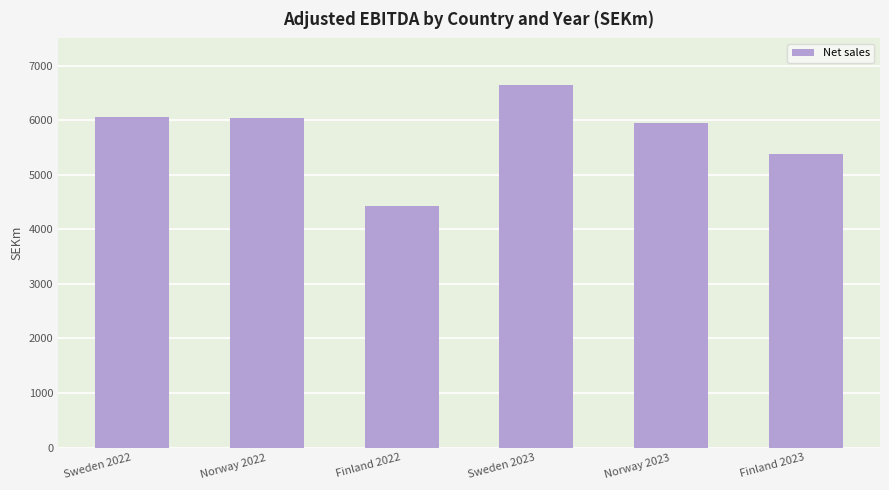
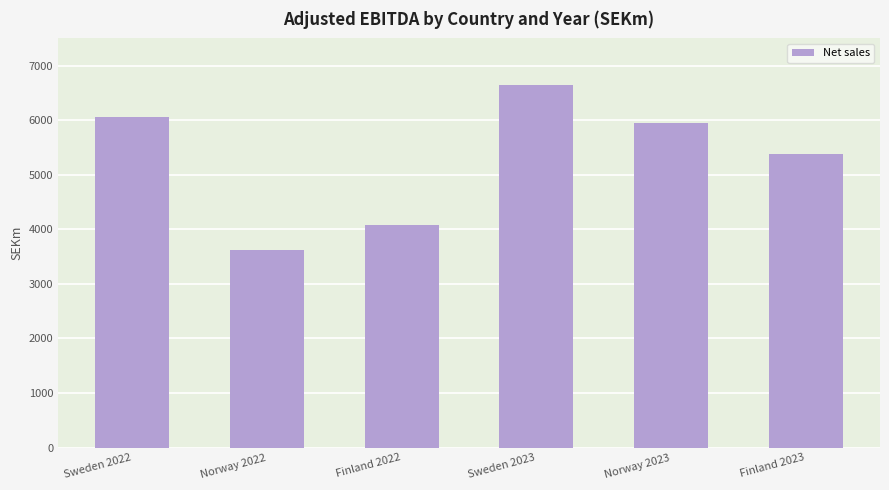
Norway 2022: 6000 -> 3600
Finland 2022: 4400 -> 4100
